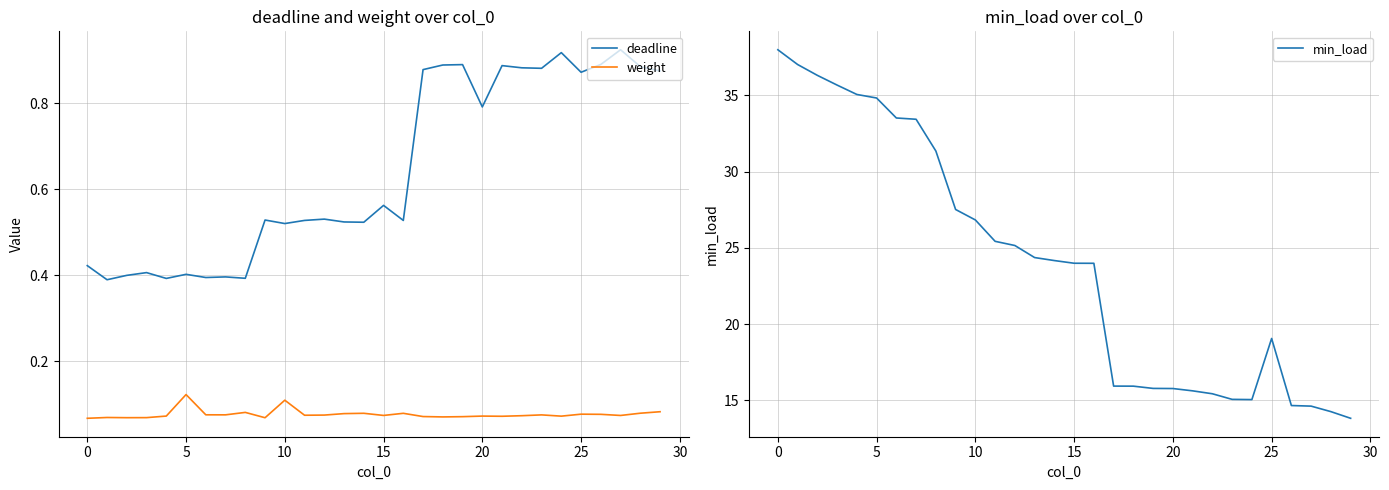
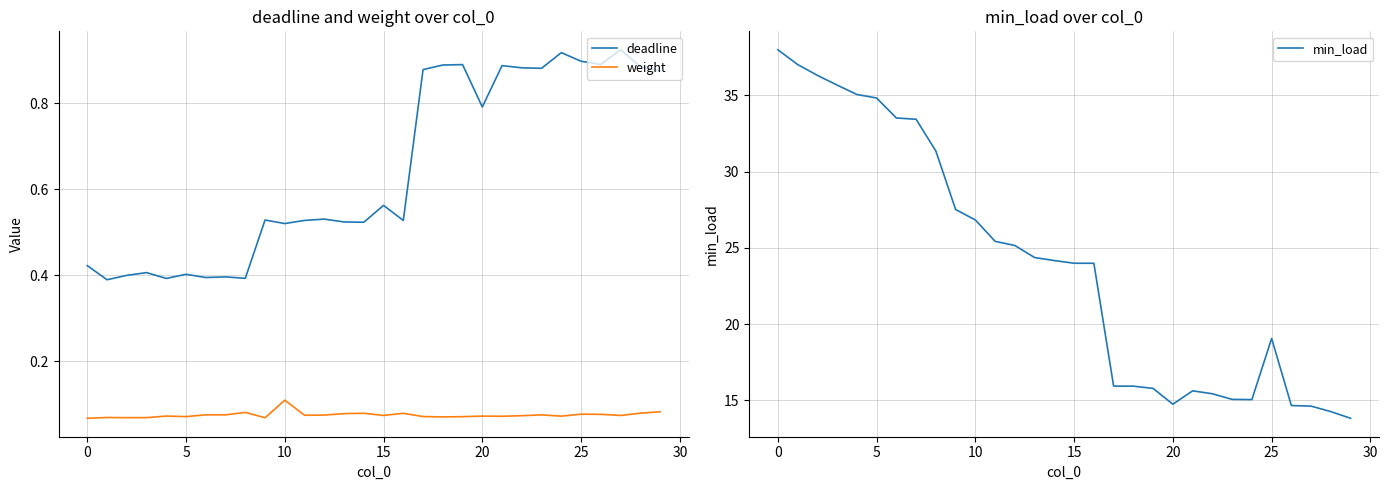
deadline and weight over col_0, weight, 5: 0.12 -> 0.07
deadline and weight over col_0, deadline, 25: 0.87 -> 0.90
min_load over col_0, 20: 15.8 -> 14.7
